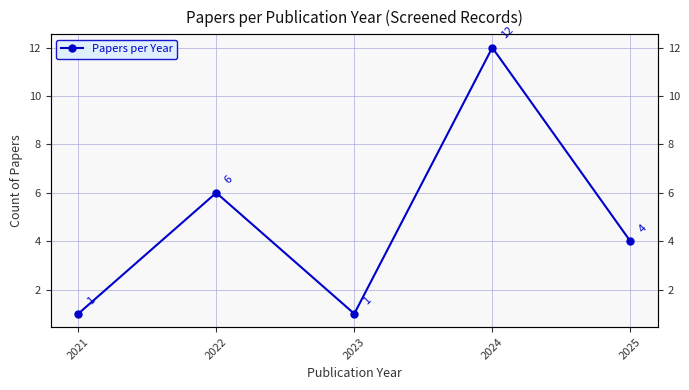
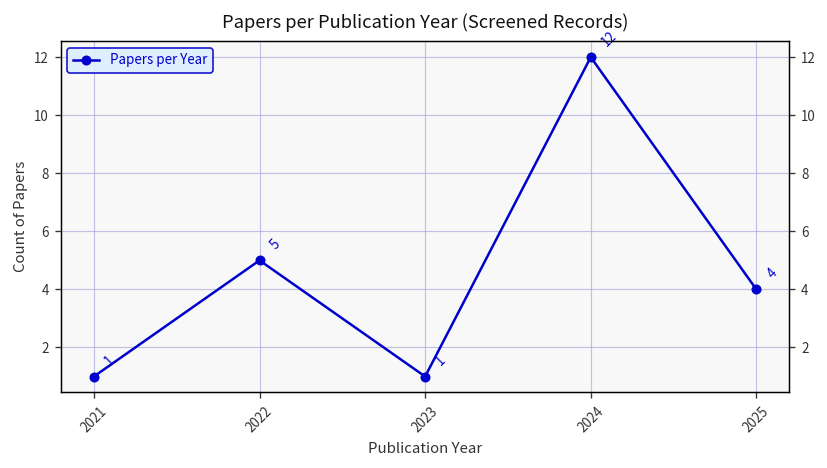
2022: 6 -> 5
